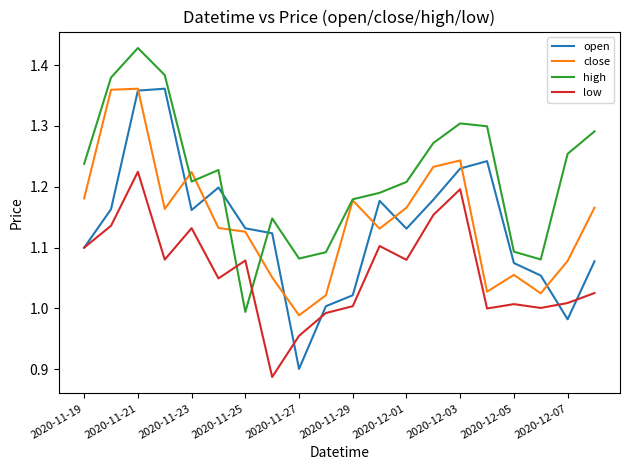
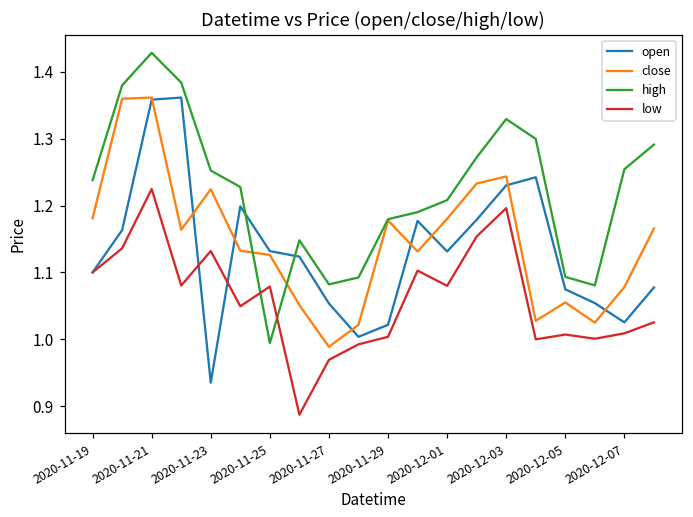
open, 2020-11-23: 1.16 -> 0.94
high, 2020-11-23: 1.21 -> 1.25
open, 2020-11-27: 0.90 -> 1.05
low, 2020-11-27: 0.96 -> 0.97
close, 2020-12-01: 1.17 -> 1.18
high, 2020-12-03: 1.30 -> 1.33
open, 2020-12-07: 0.98 -> 1.03
